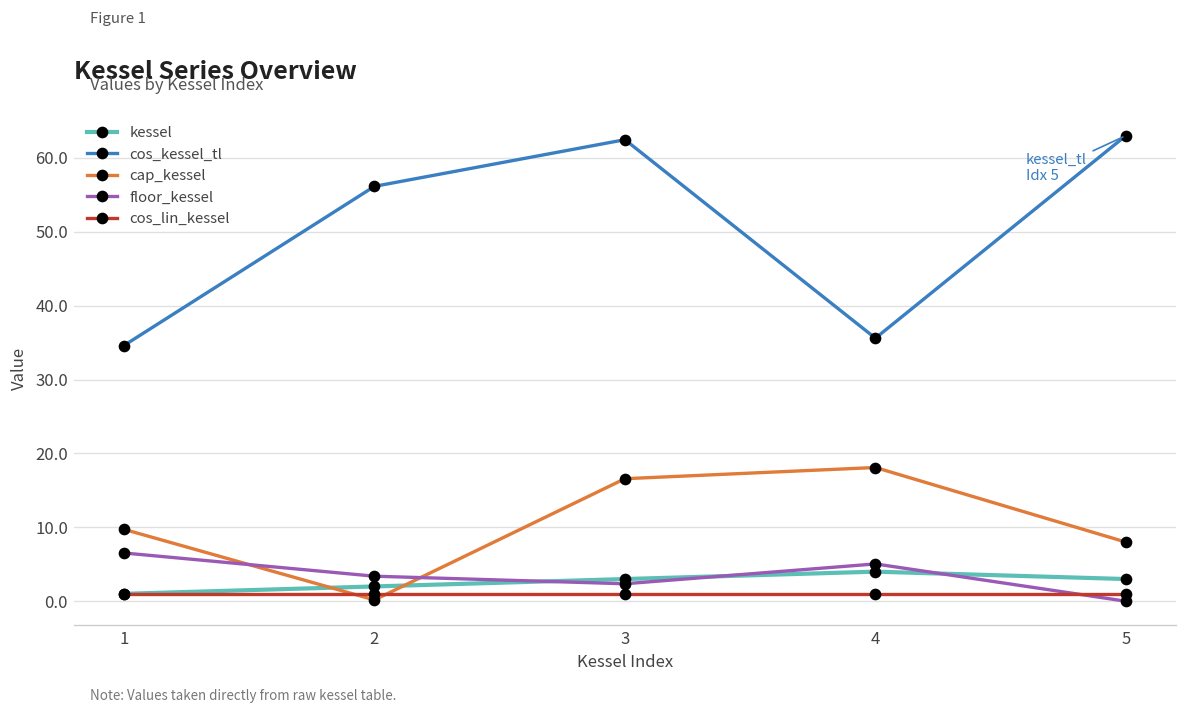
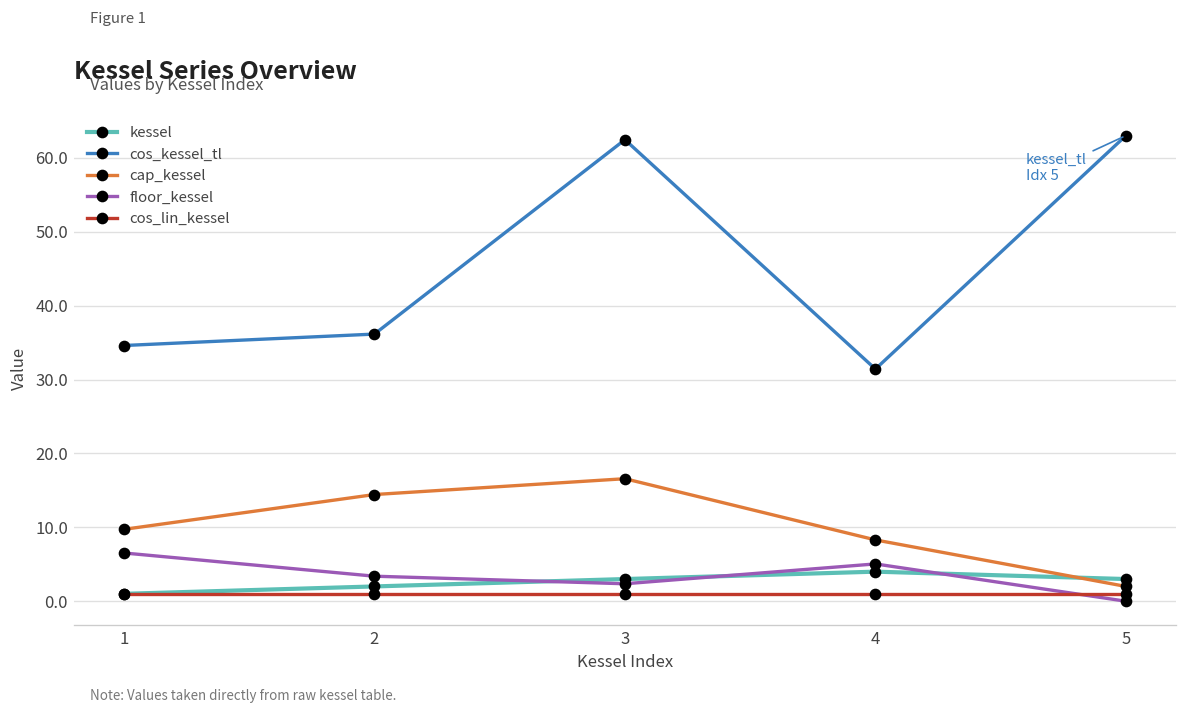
cos_kessel_tl, 2: 56 -> 36
cap_kessel, 2: 0 -> 14
cos_kessel_tl, 4: 36 -> 31
cap_kessel, 4: 18 -> 8
cap_kessel, 5: 8 -> 2
